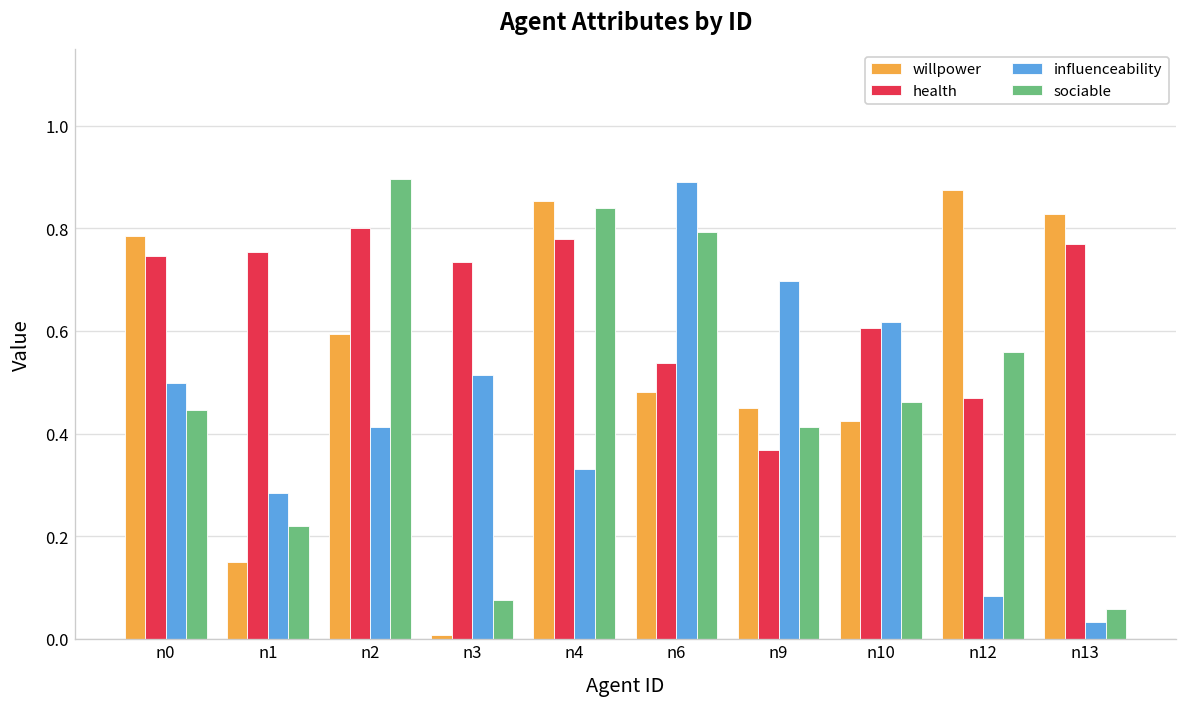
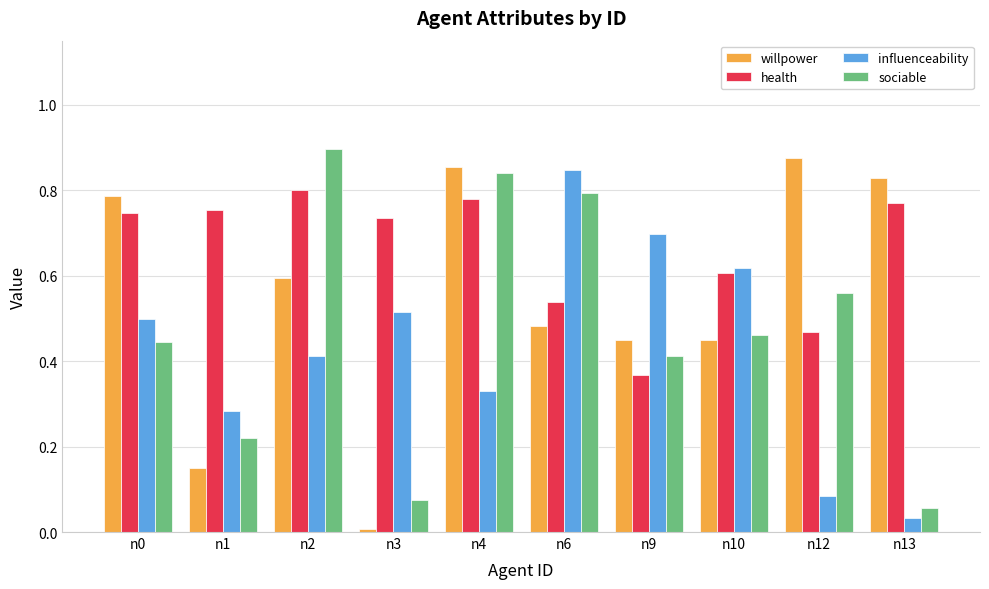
influenceability, n6: 0.89 -> 0.85
willpower, n10: 0.42 -> 0.45
